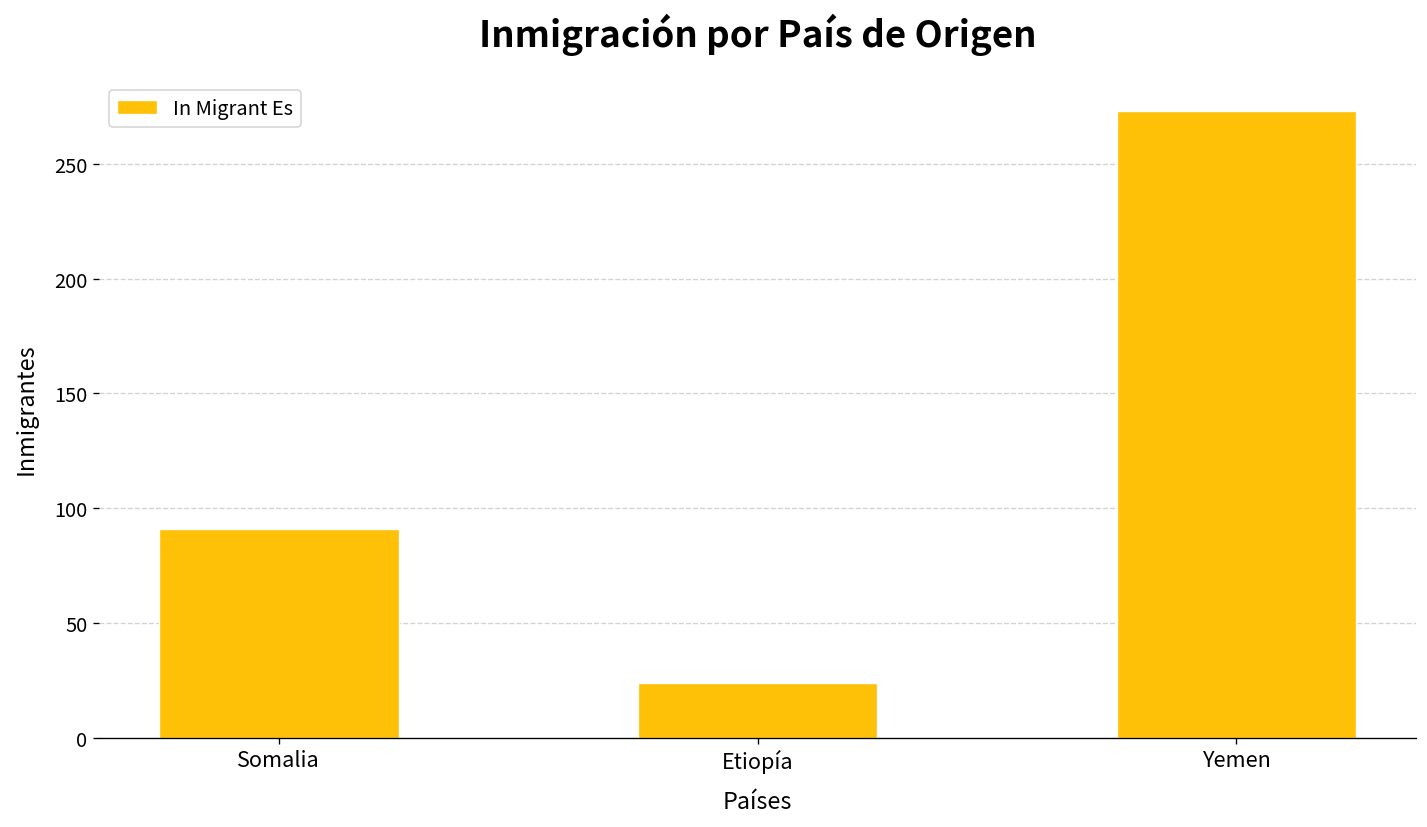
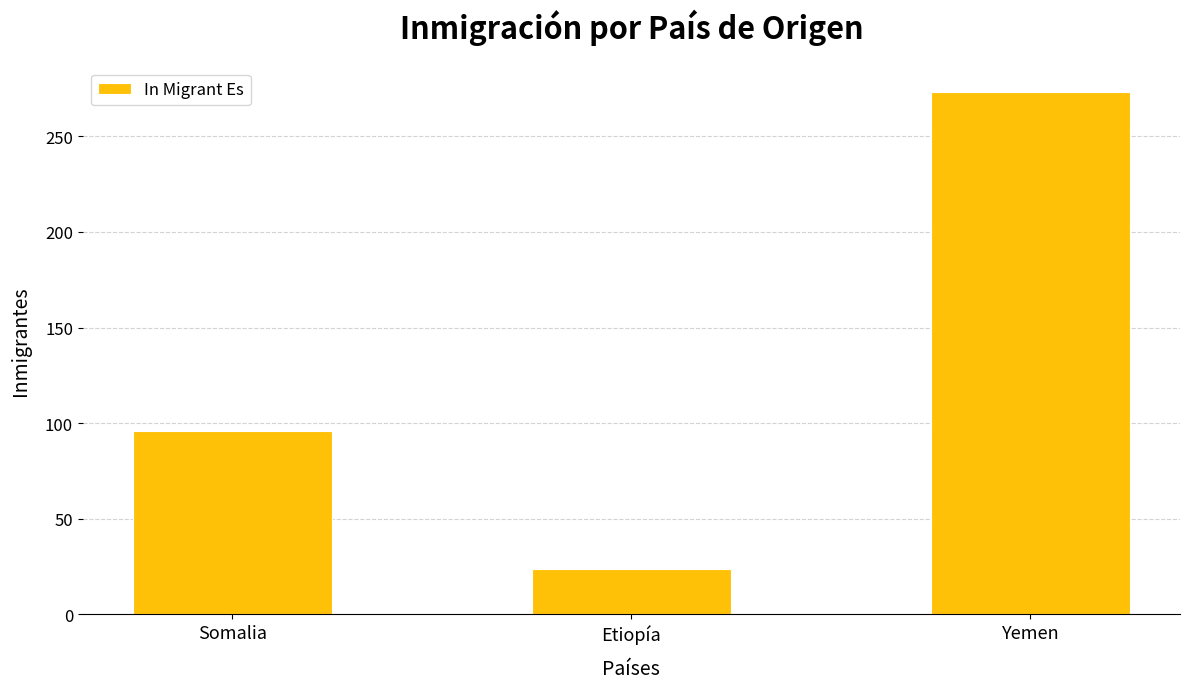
Somalia: 91 -> 96
